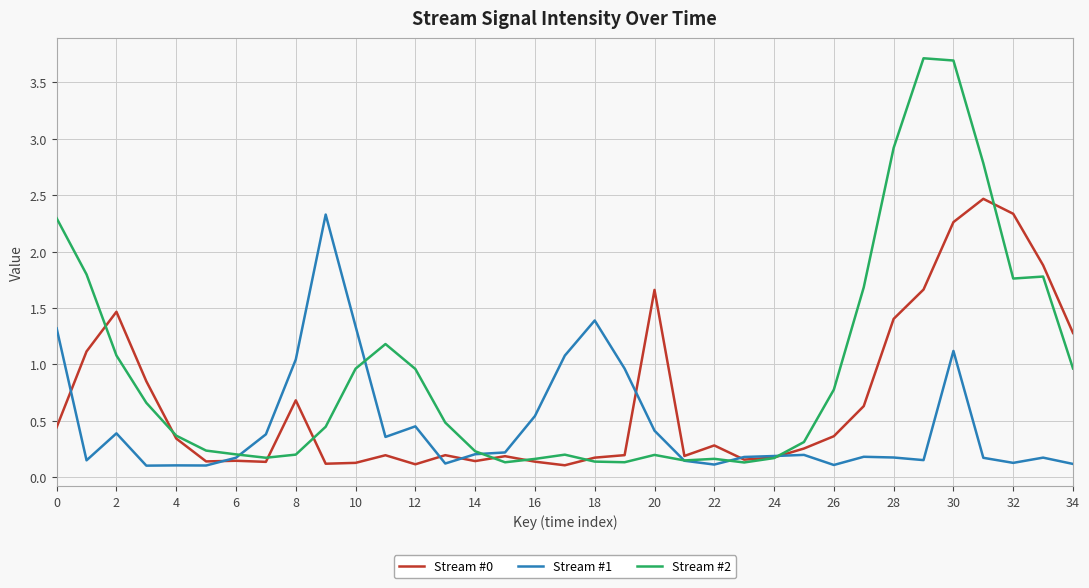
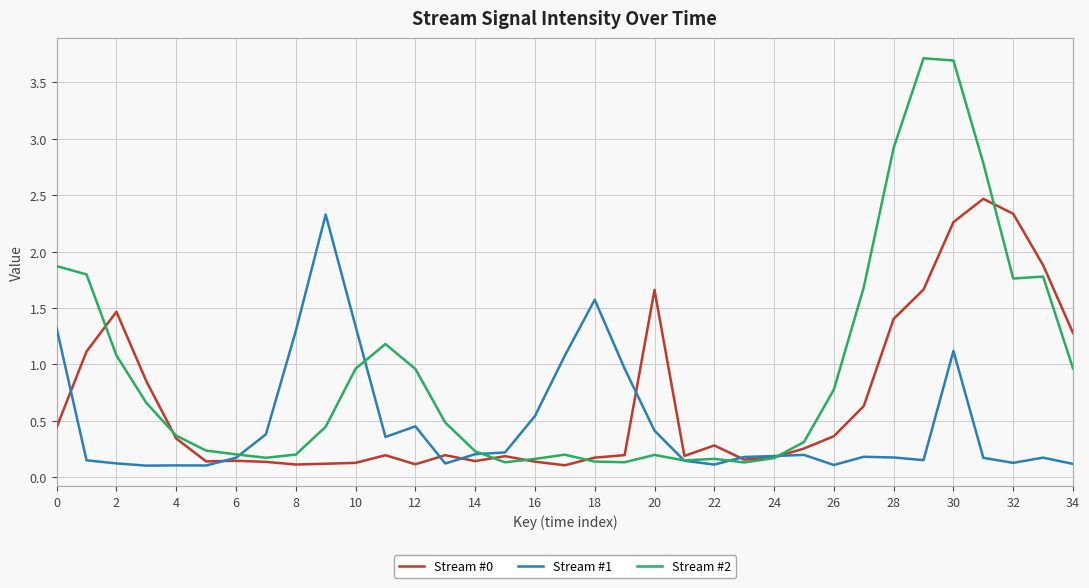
Stream #2, 0: 2.30 -> 1.87
Stream #1, 2: 0.39 -> 0.12
Stream #0, 8: 0.68 -> 0.11
Stream #1, 8: 1.04 -> 1.30
Stream #1, 18: 1.39 -> 1.57
